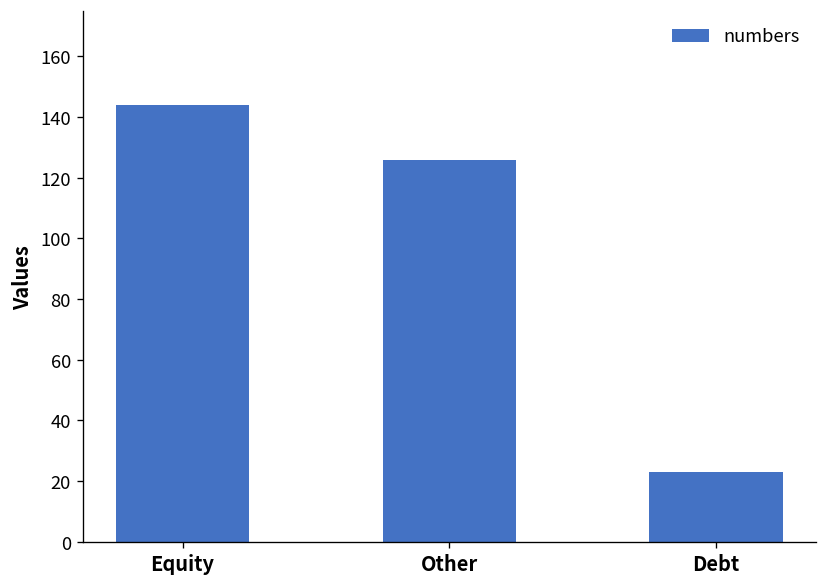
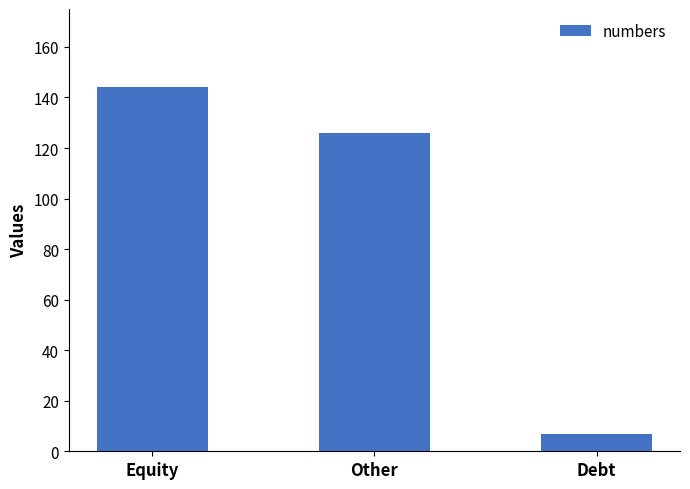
Debt: 23 -> 7
